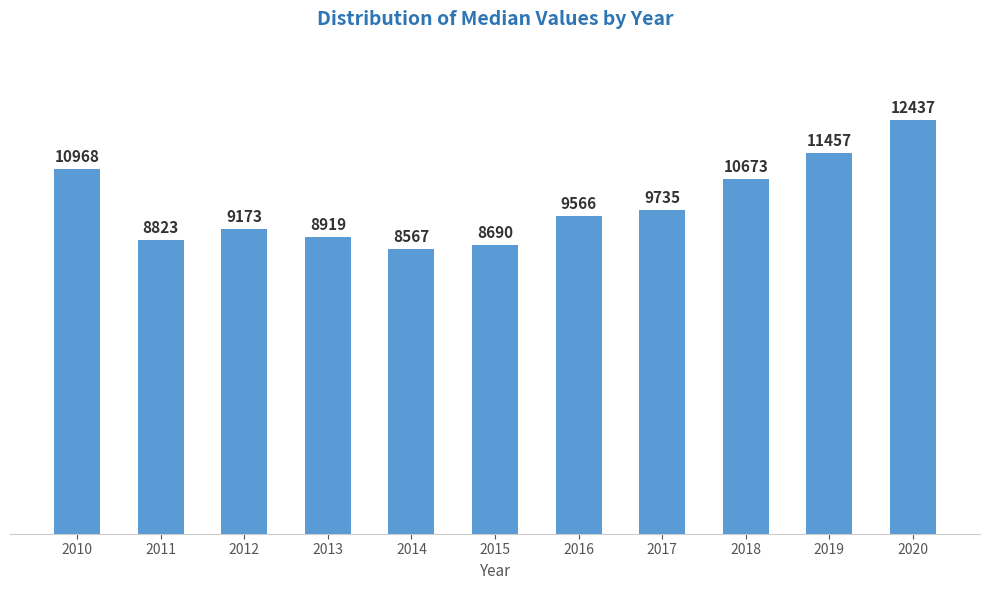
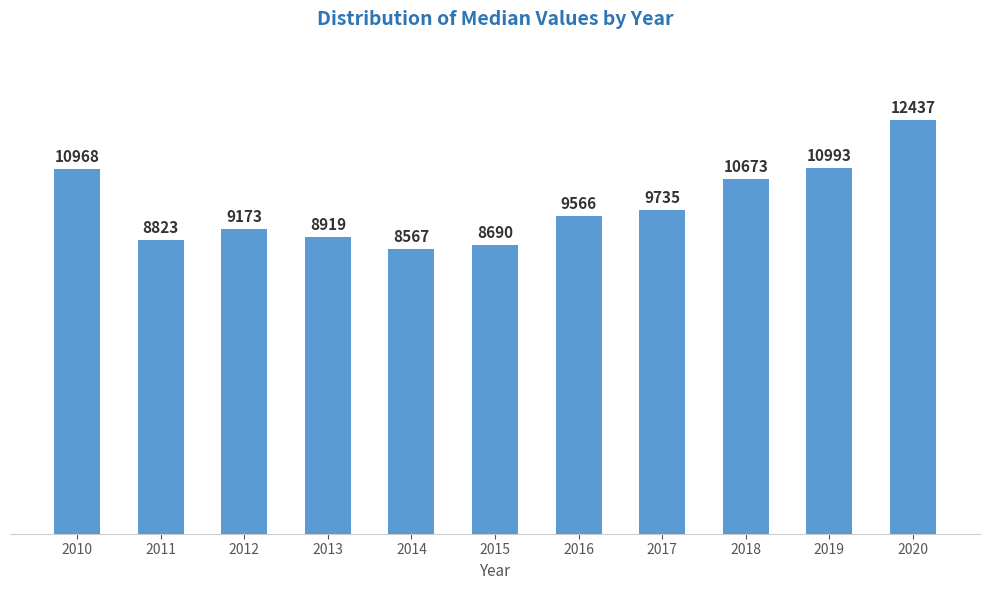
2019: 11457 -> 10993
